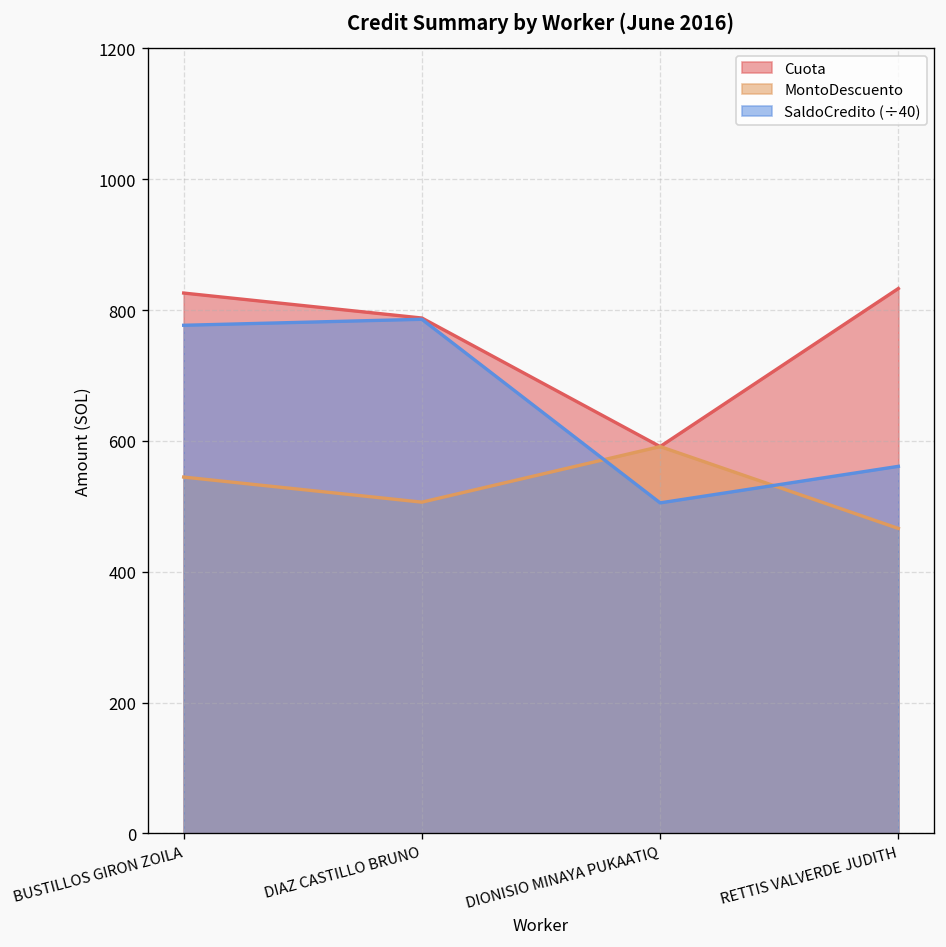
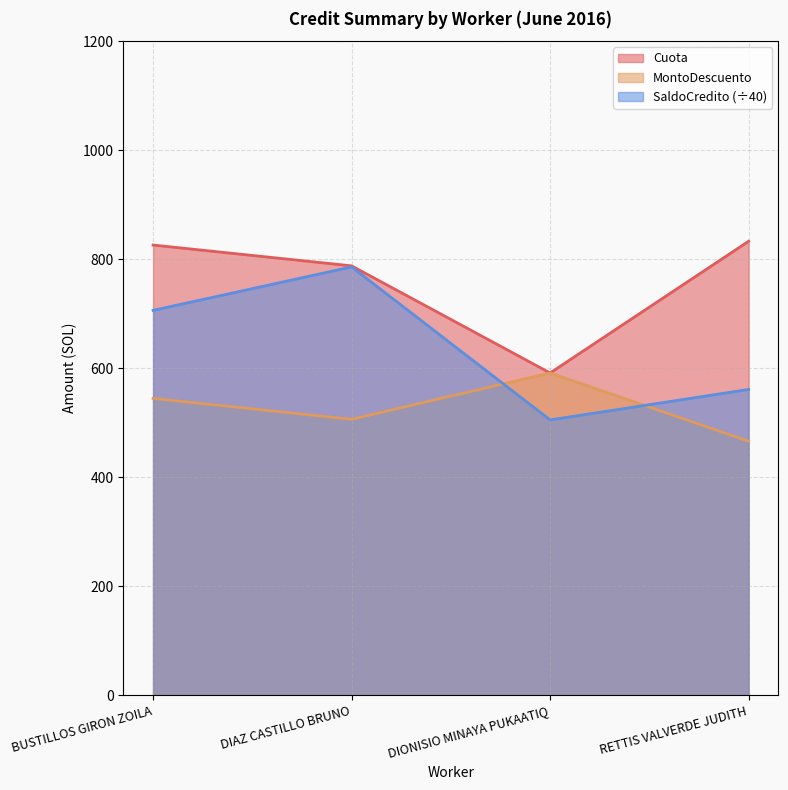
SaldoCredito (÷40), BUSTILLOS GIRON ZOILA: 780 -> 710
